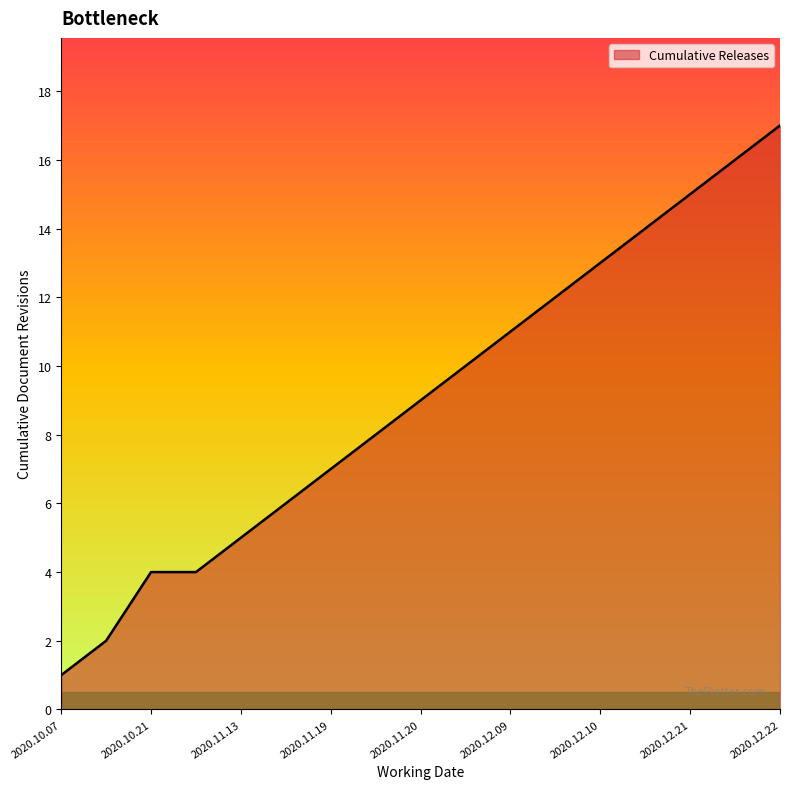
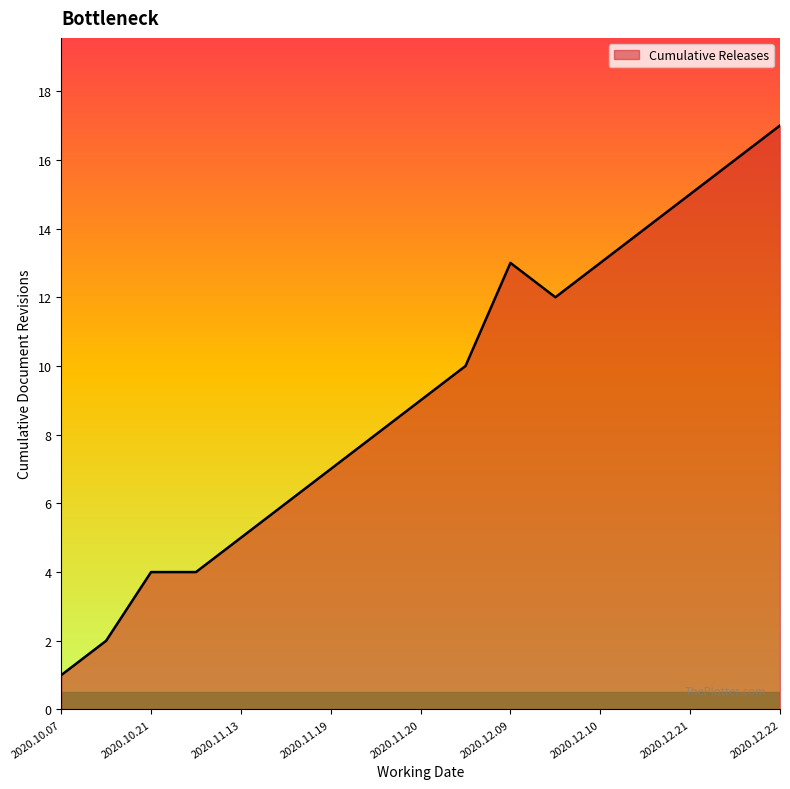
2020.12.09: 11 -> 13
